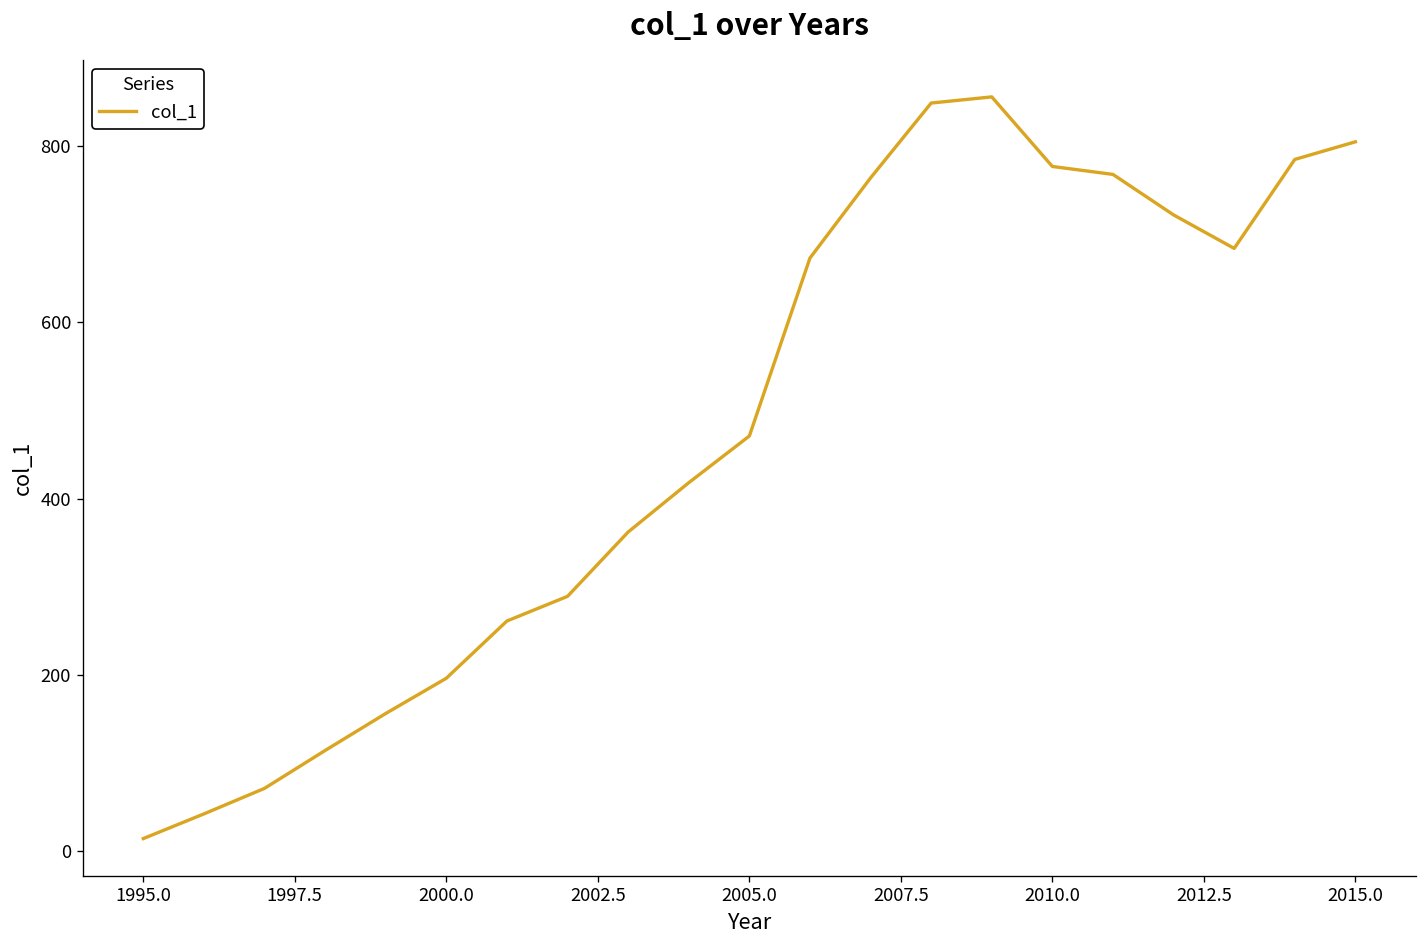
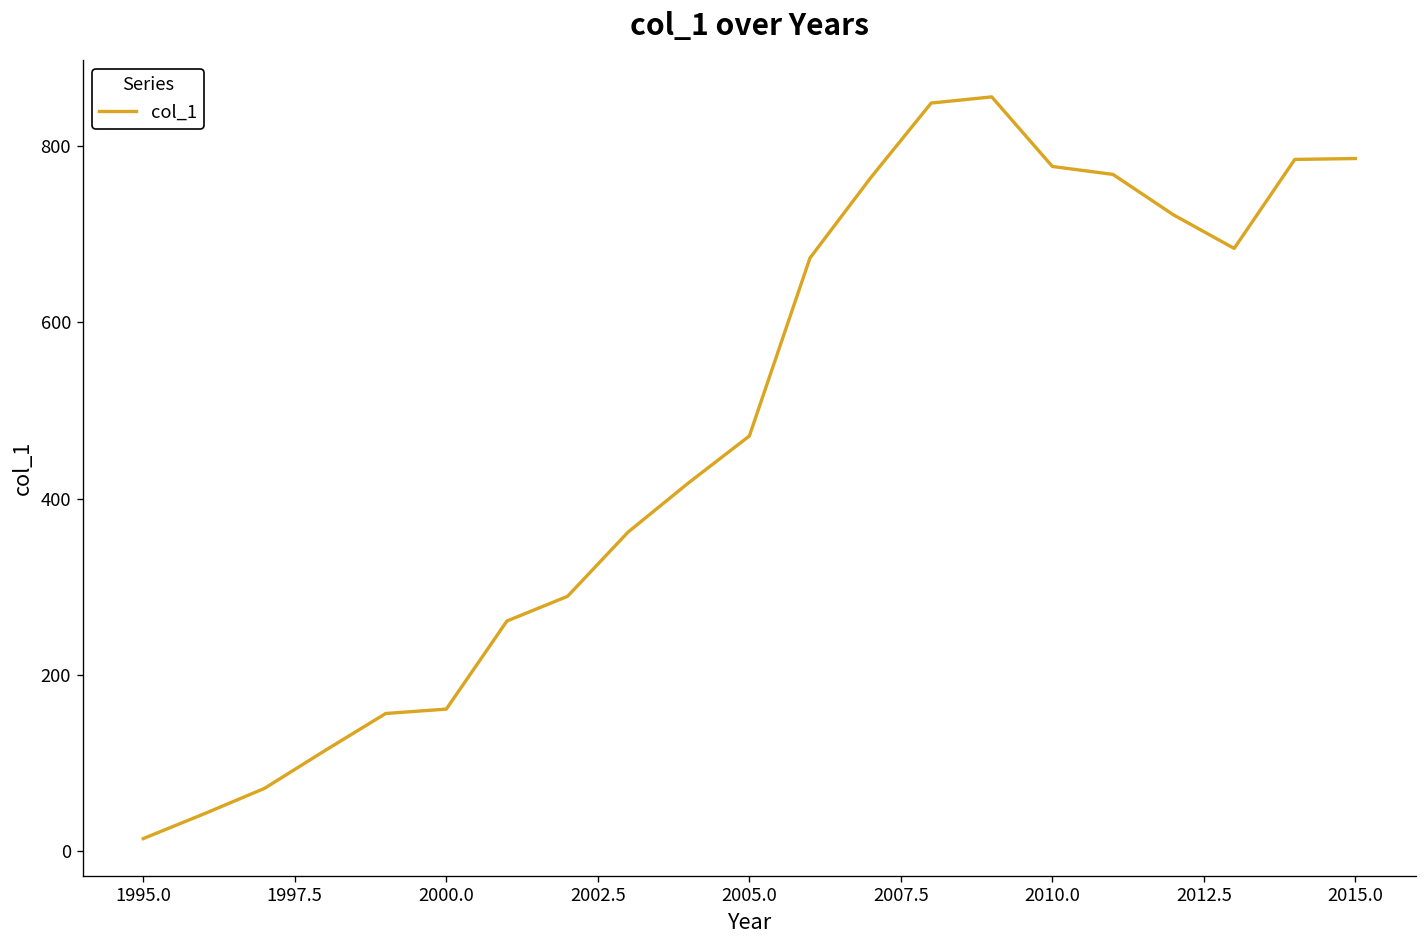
2000.0: 200 -> 160
2015.0: 810 -> 790
